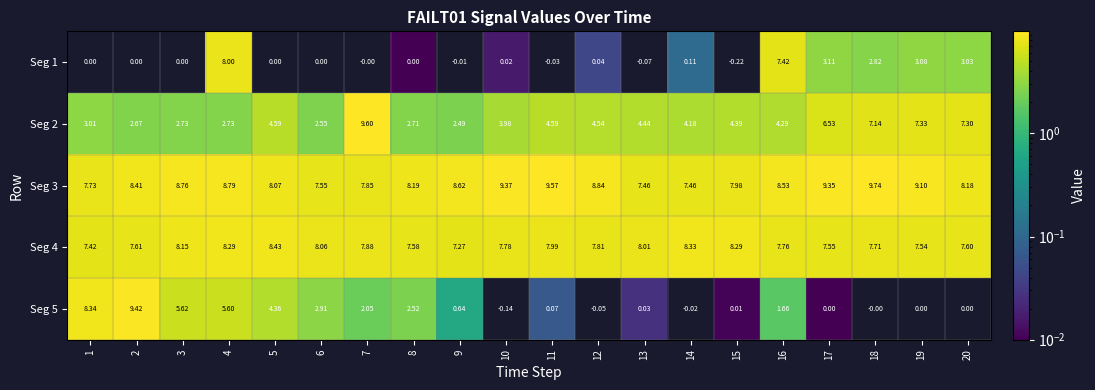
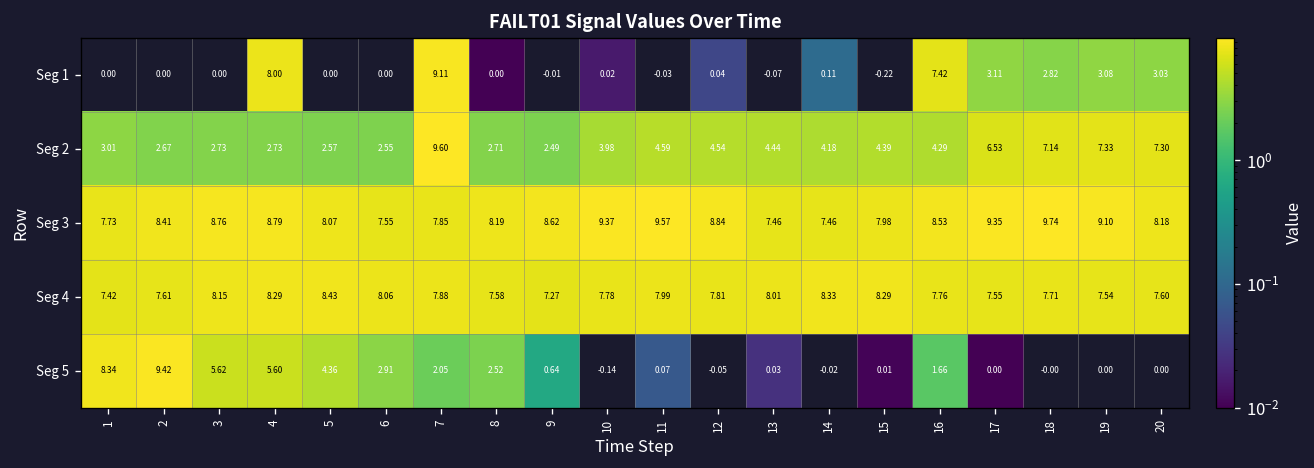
Seg 1, 7: -0.00 -> 9.11
Seg 2, 5: 4.59 -> 2.57
